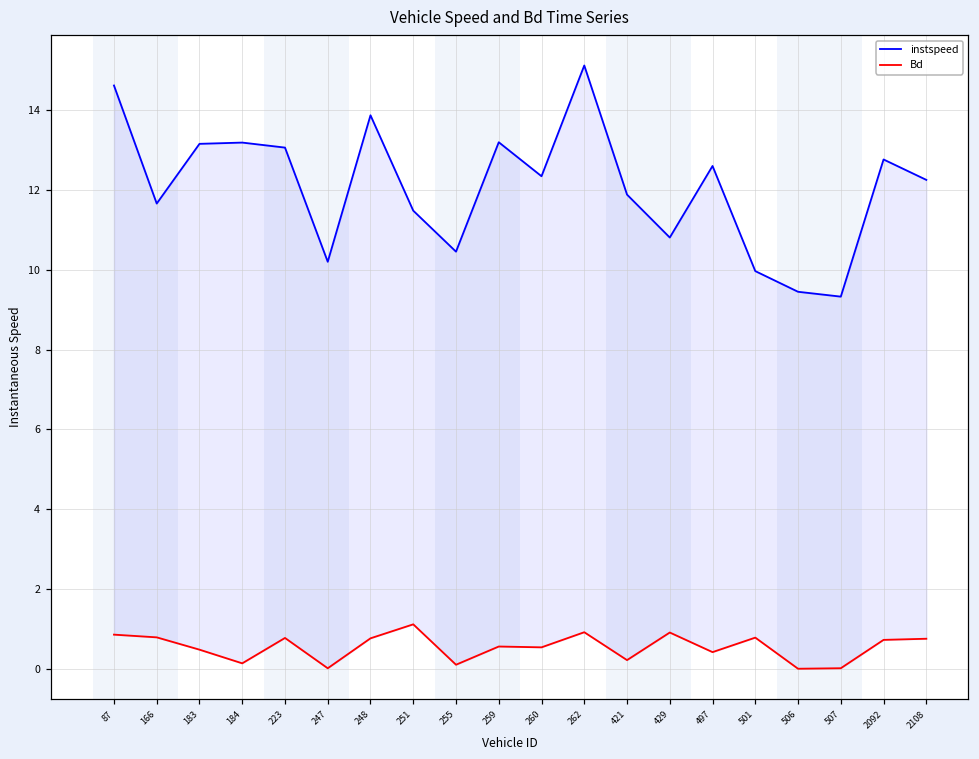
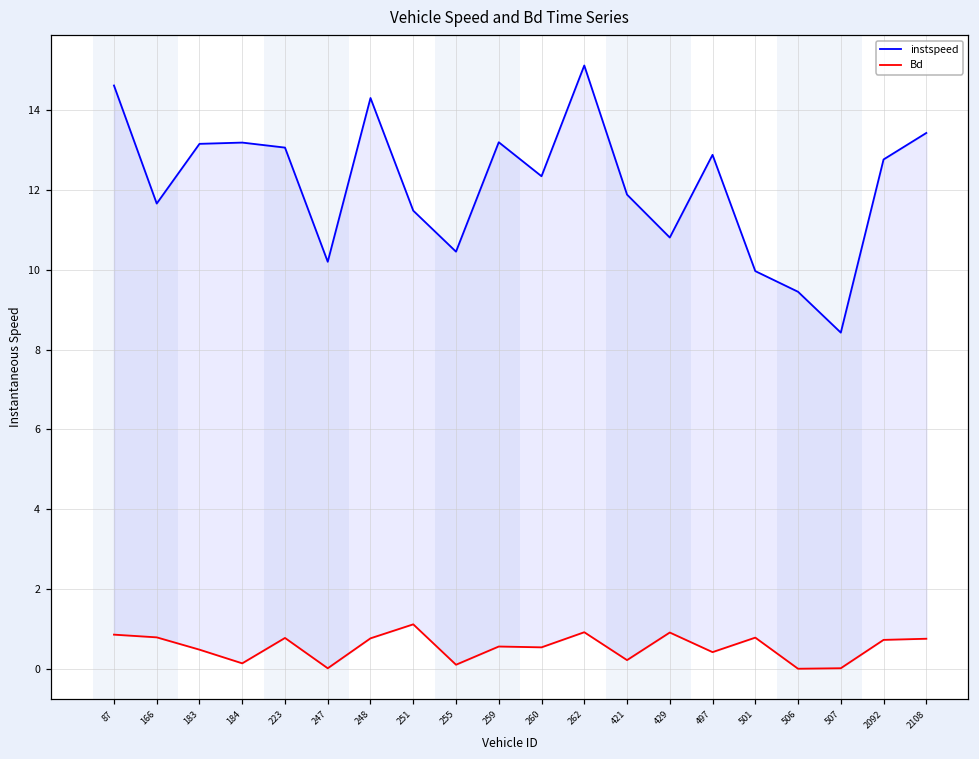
instspeed, 248: 13.9 -> 14.3
instspeed, 497: 12.6 -> 12.9
instspeed, 507: 9.3 -> 8.4
instspeed, 2108: 12.2 -> 13.4
